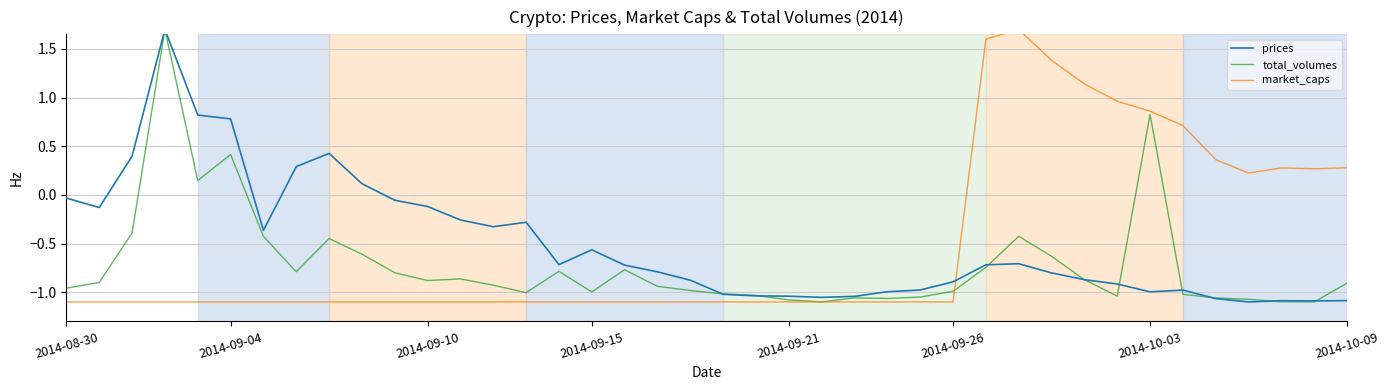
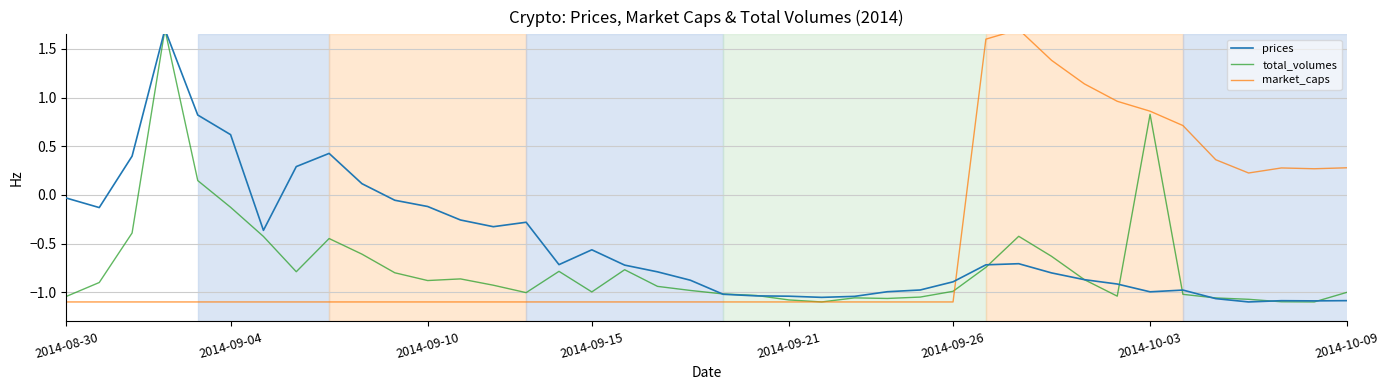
total_volumes, 2014-08-30: -0.96 -> -1.04
prices, 2014-09-04: 0.8 -> 0.6
total_volumes, 2014-09-04: 0.4 -> -0.1
total_volumes, 2014-10-09: -0.9 -> -1.0
